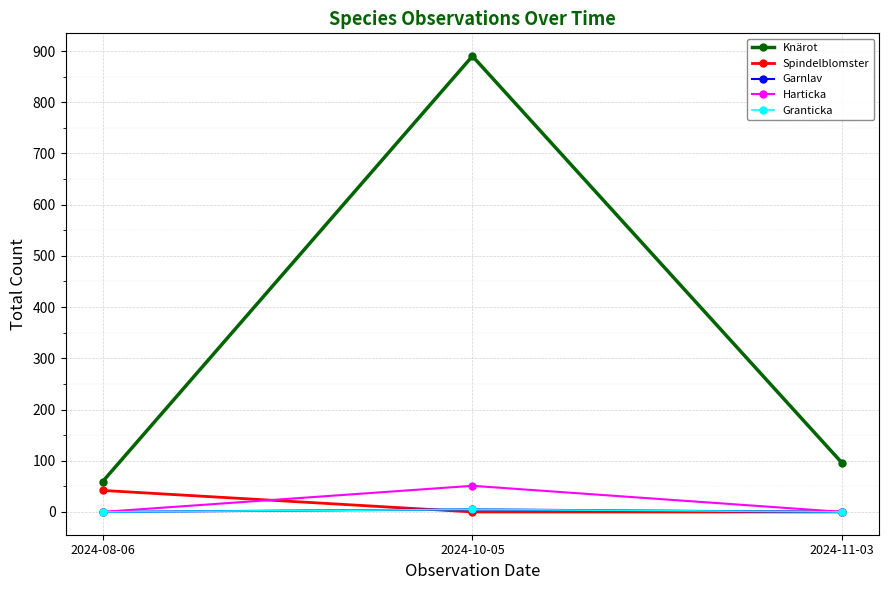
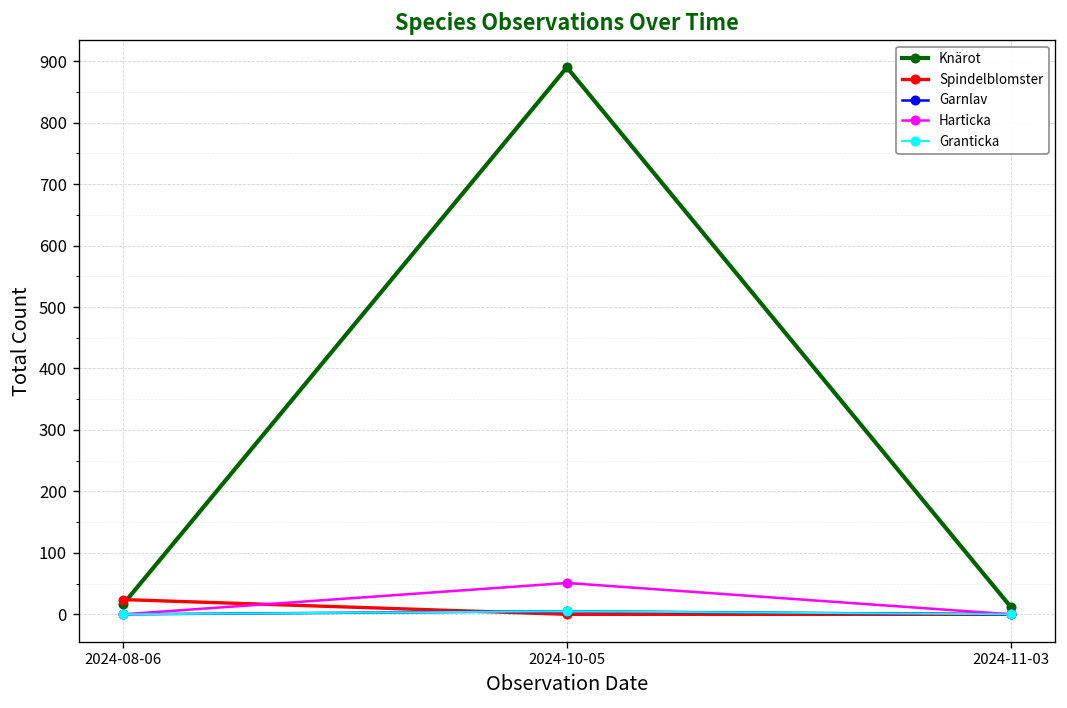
Knärot, 2024-08-06: 60 -> 20
Spindelblomster, 2024-08-06: 40 -> 20
Knärot, 2024-11-03: 100 -> 10
